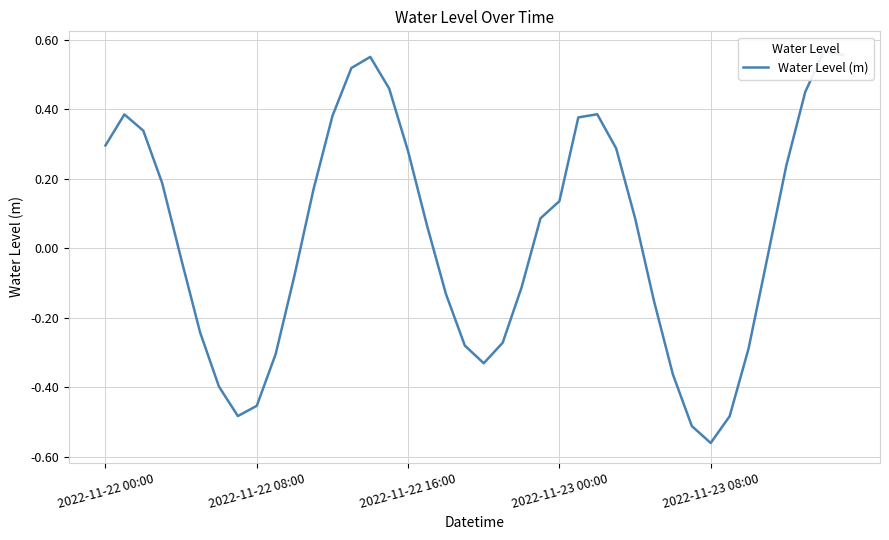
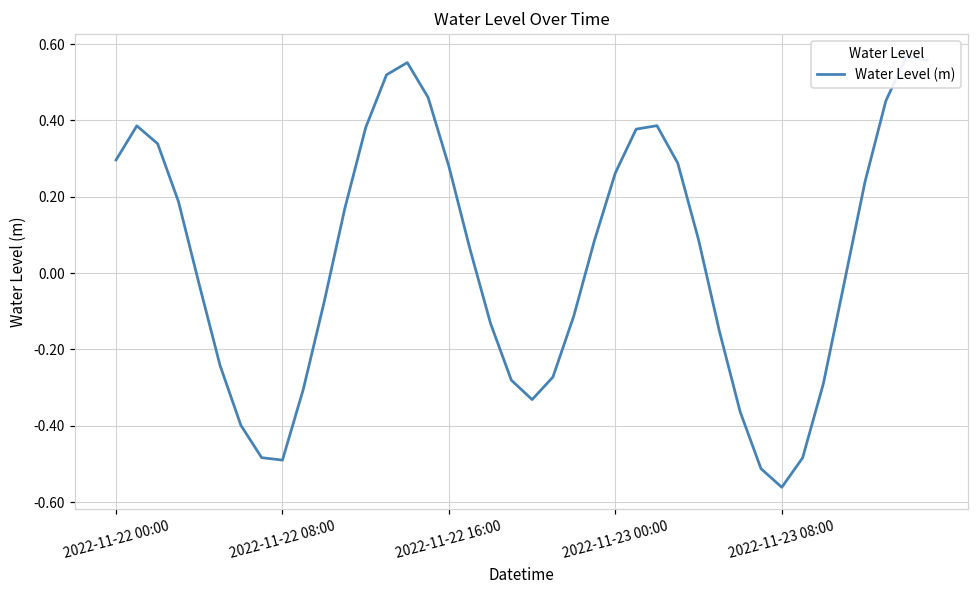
2022-11-22 08:00: -0.45 -> -0.49
2022-11-23 00:00: 0.14 -> 0.26
